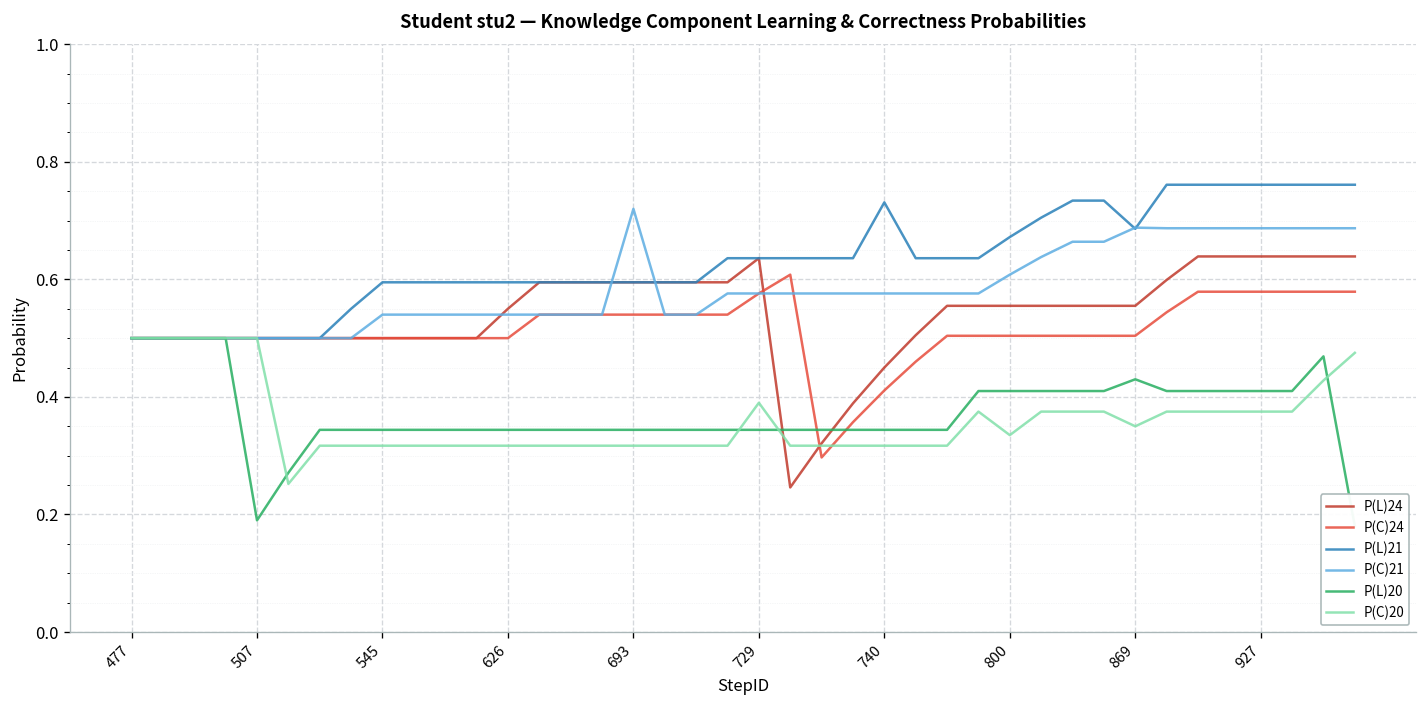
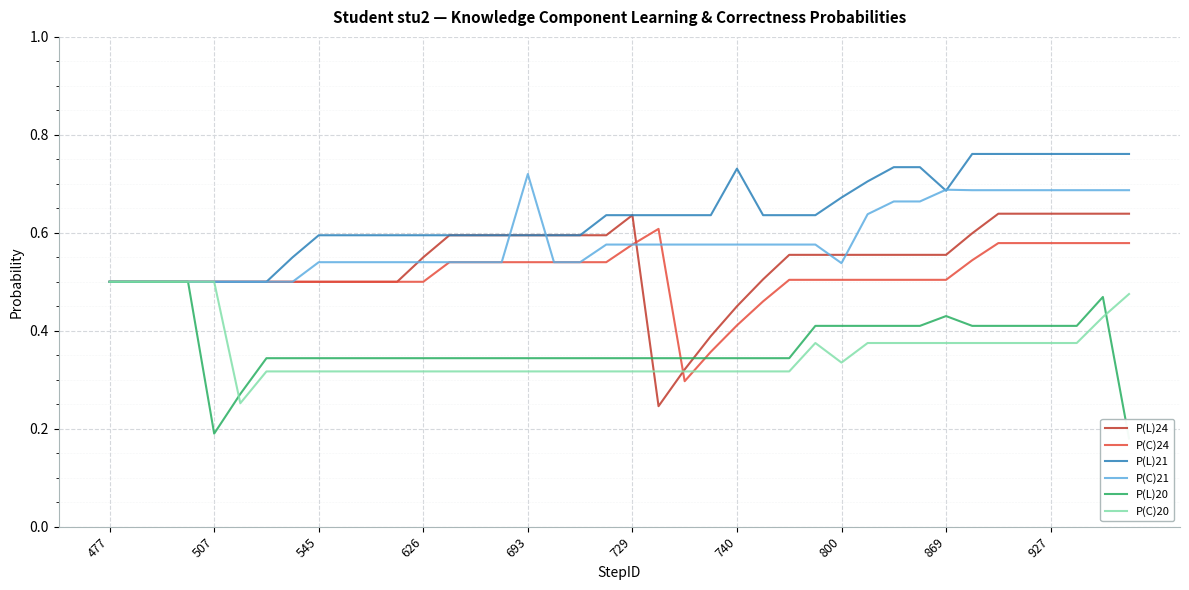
P(C)20, 729: 0.39 -> 0.32
P(C)21, 800: 0.61 -> 0.54
P(C)20, 869: 0.35 -> 0.38
